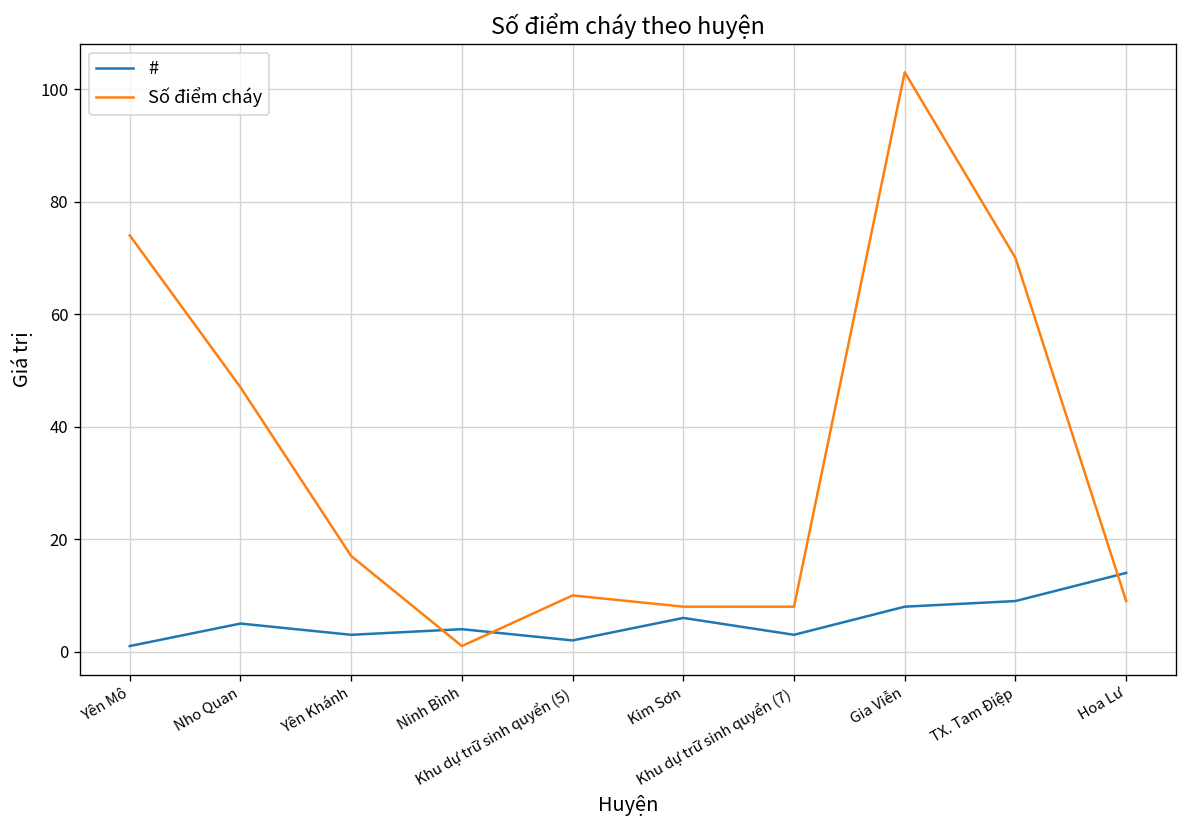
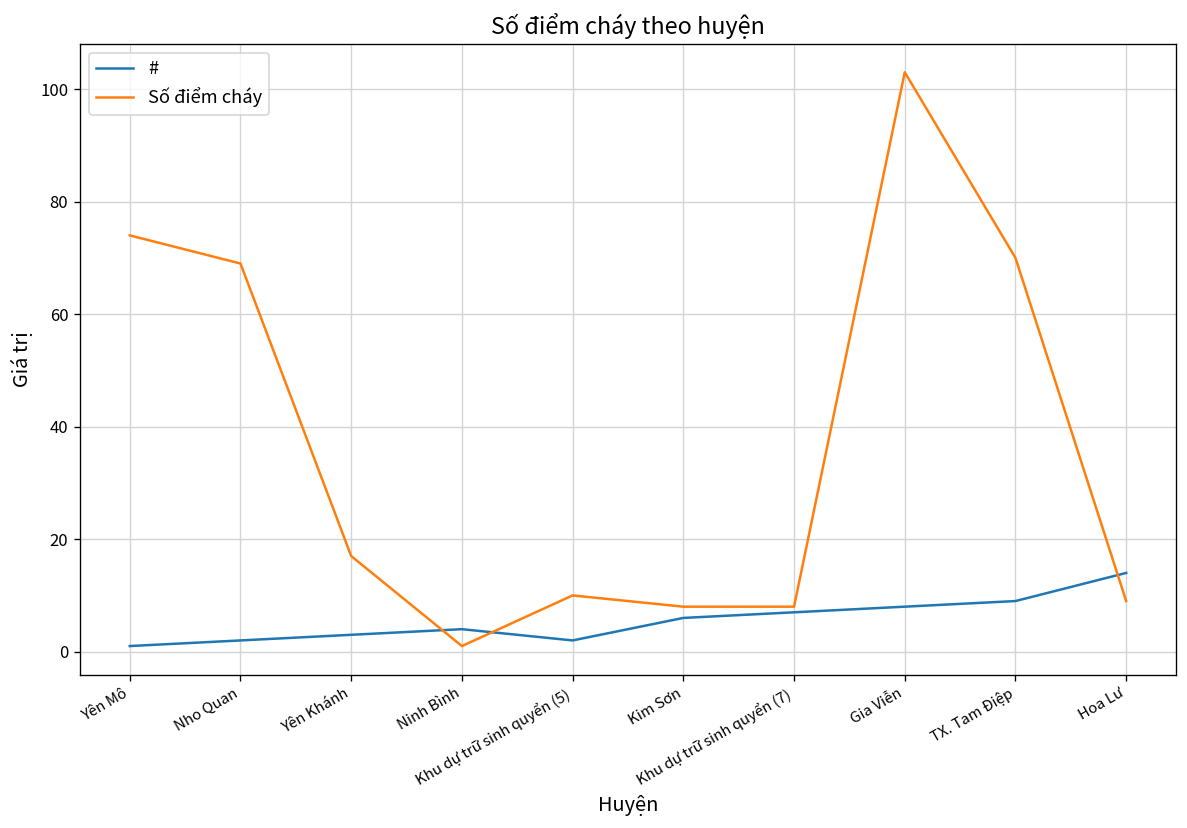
#, Nho Quan: 5 -> 2
Số điểm cháy, Nho Quan: 47 -> 69
#, Khu dự trữ sinh quyển (7): 3 -> 7
